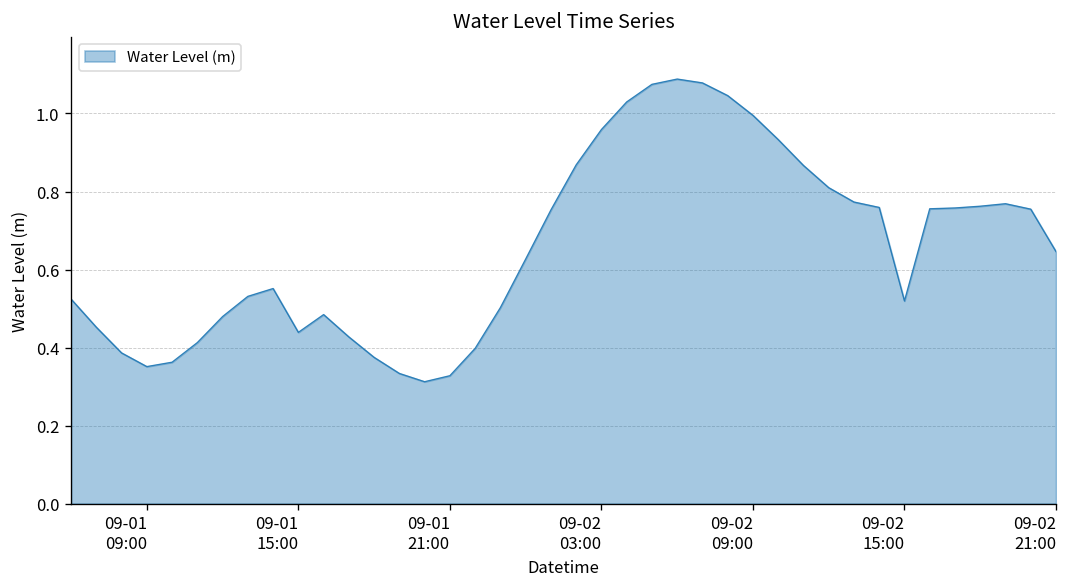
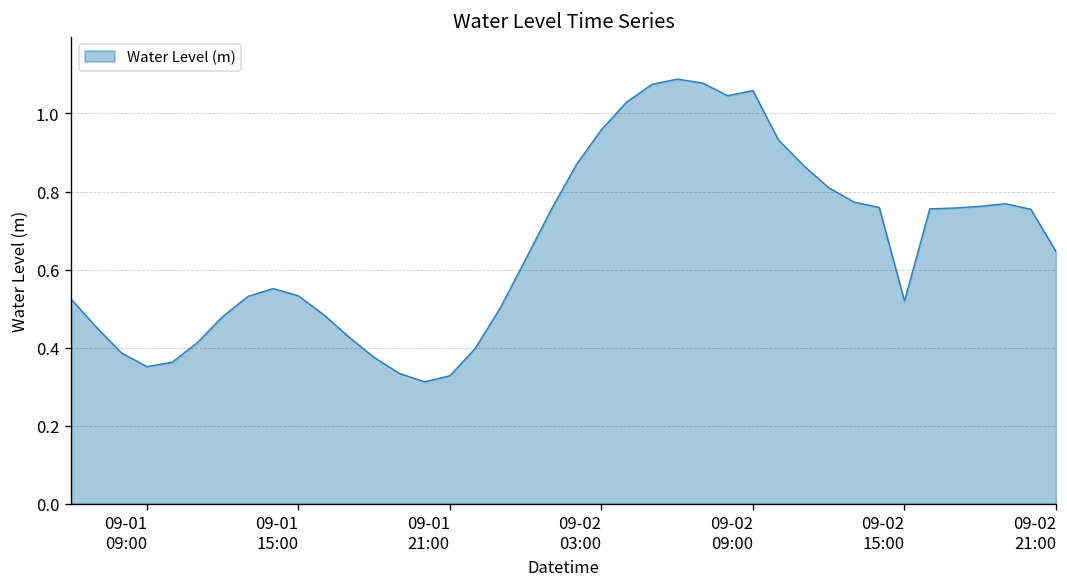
09-01 15:00: 0.44 -> 0.53
09-02 09:00: 1.00 -> 1.06
